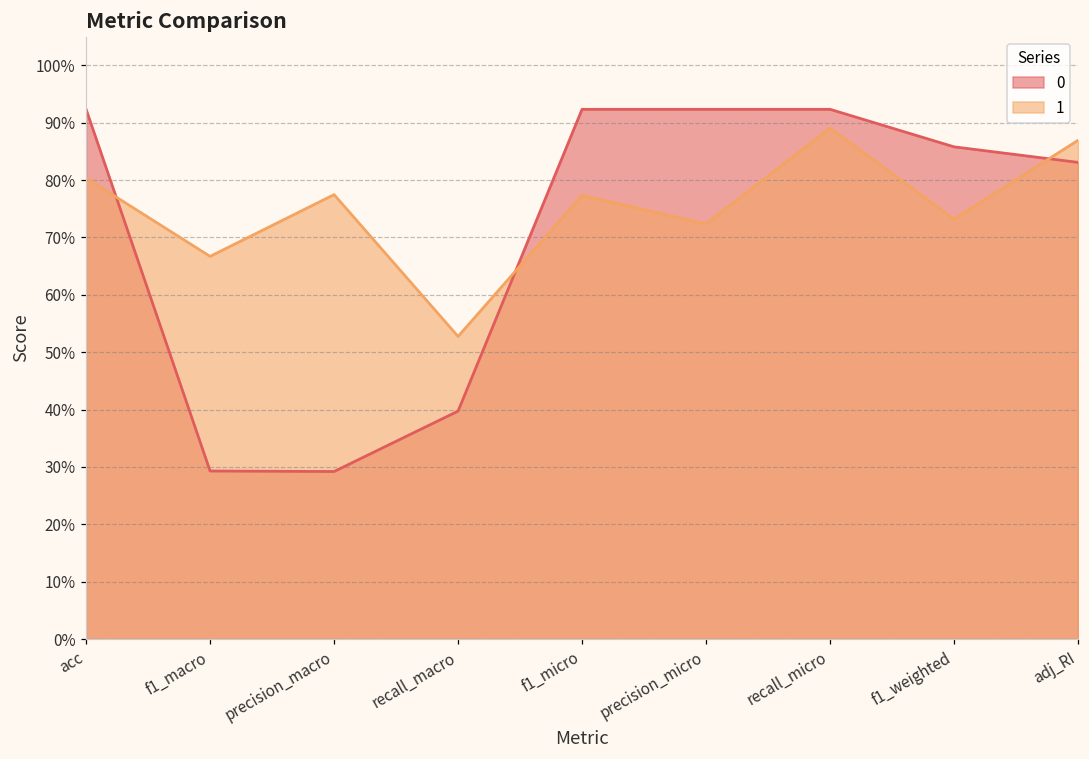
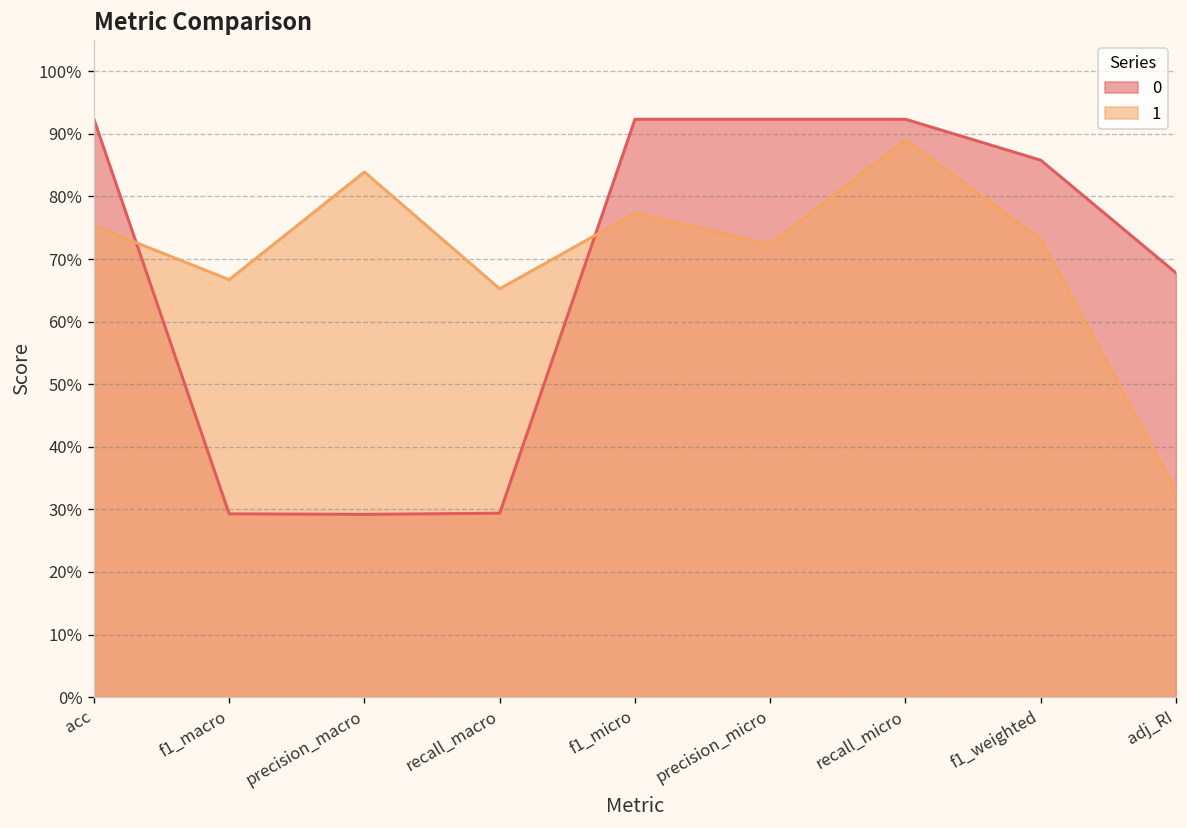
1, acc: 80% -> 75%
1, precision_macro: 77% -> 84%
0, recall_macro: 40% -> 29%
1, recall_macro: 53% -> 65%
0, adj_RI: 83% -> 68%
1, adj_RI: 87% -> 33%
